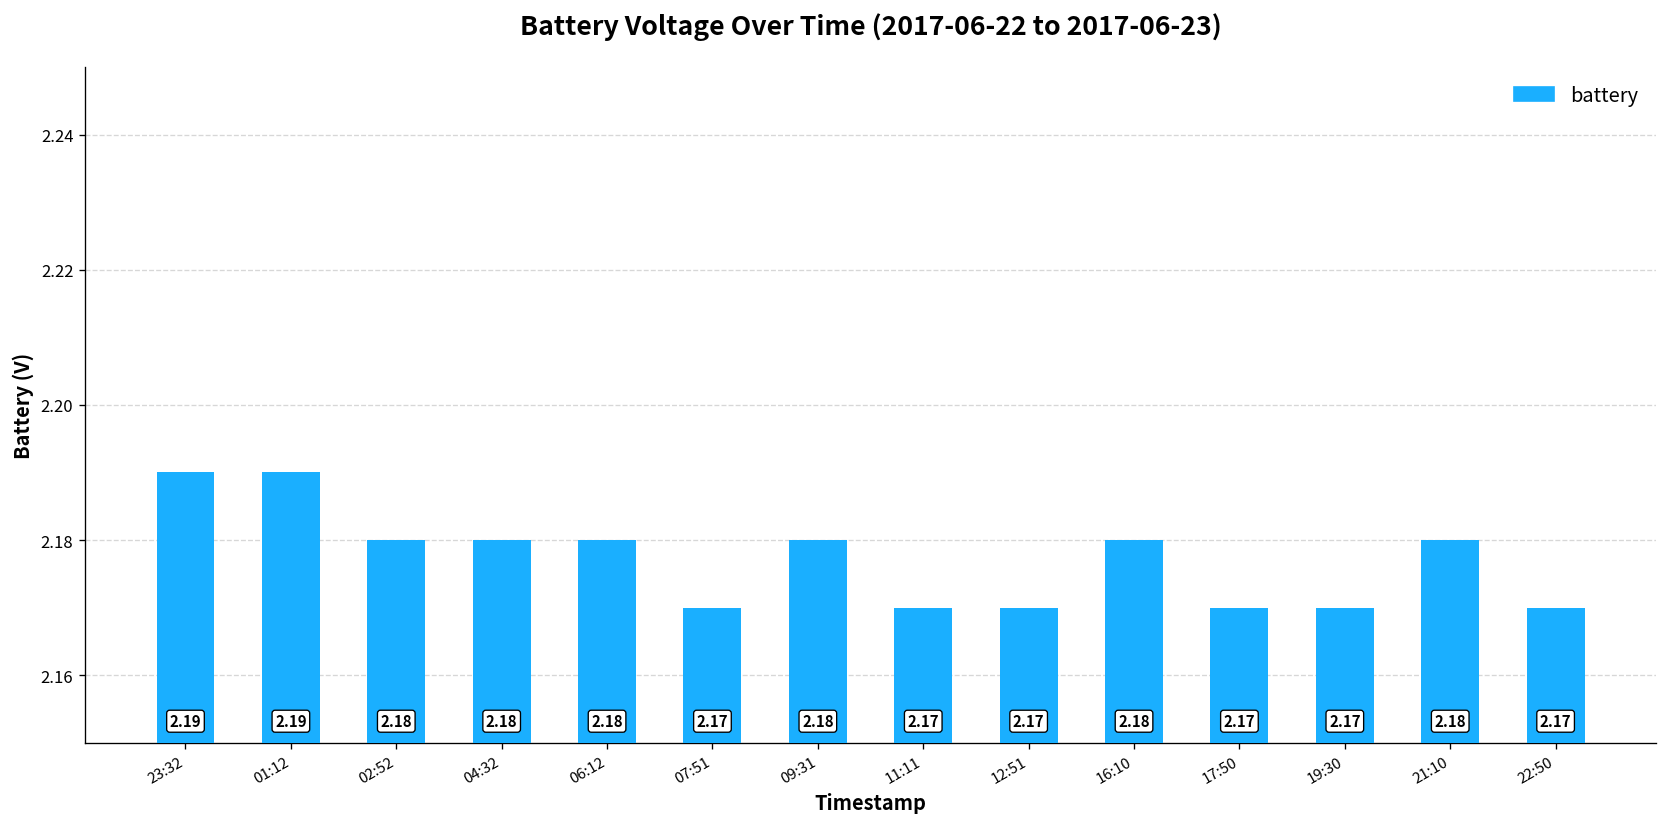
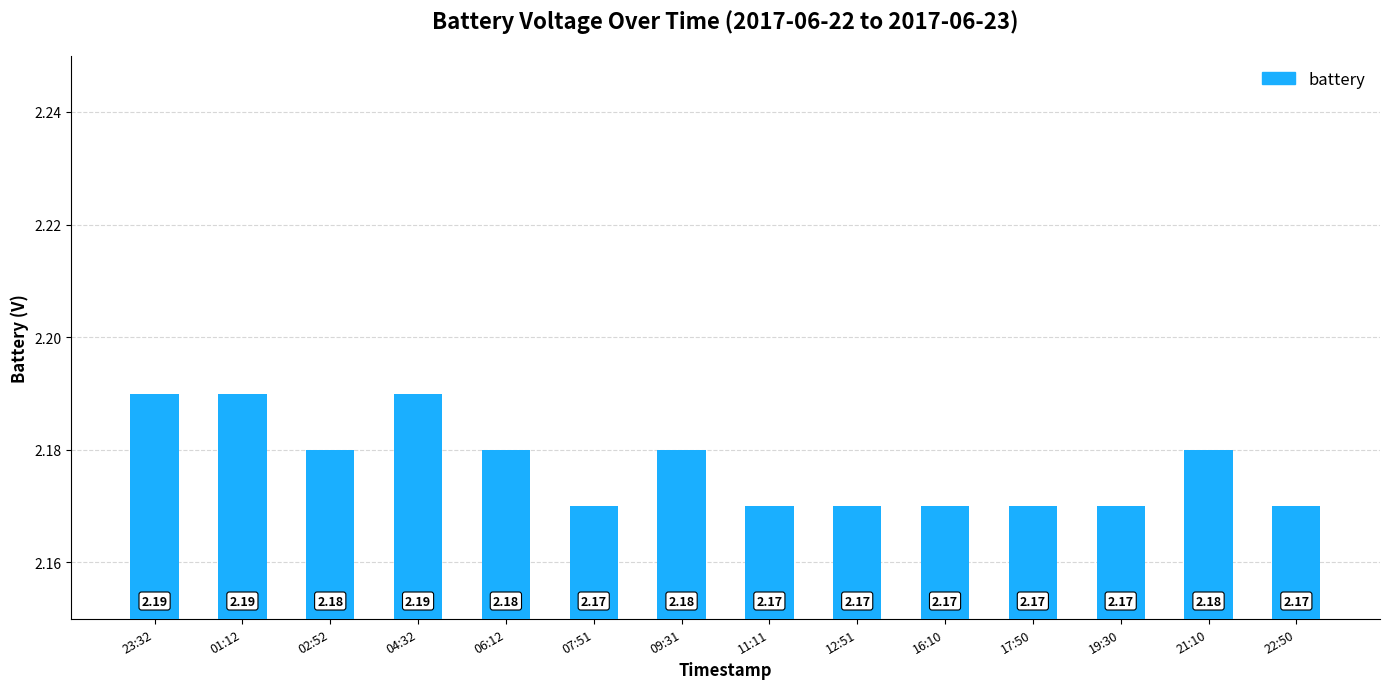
04:32: 2.18 -> 2.19
16:10: 2.18 -> 2.17
